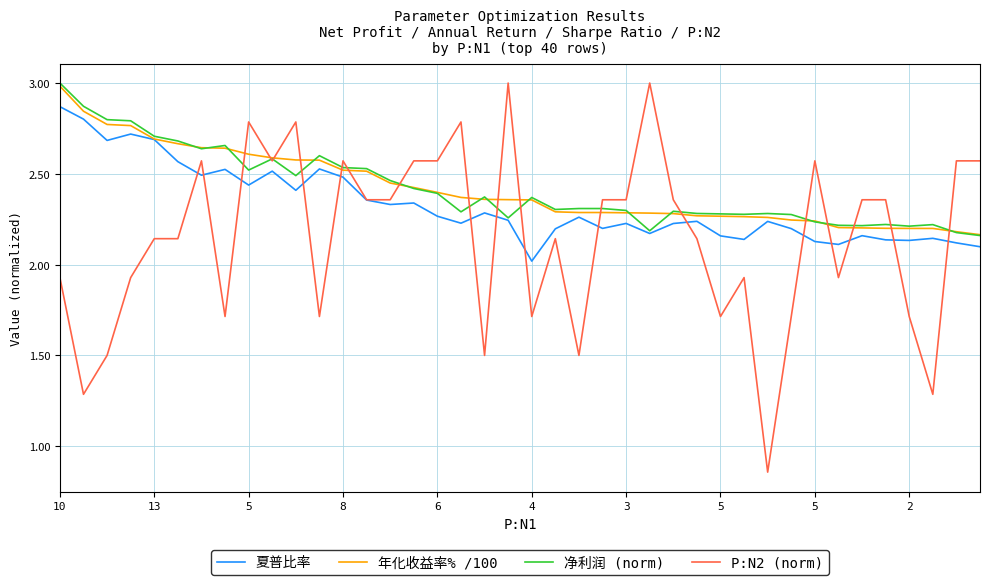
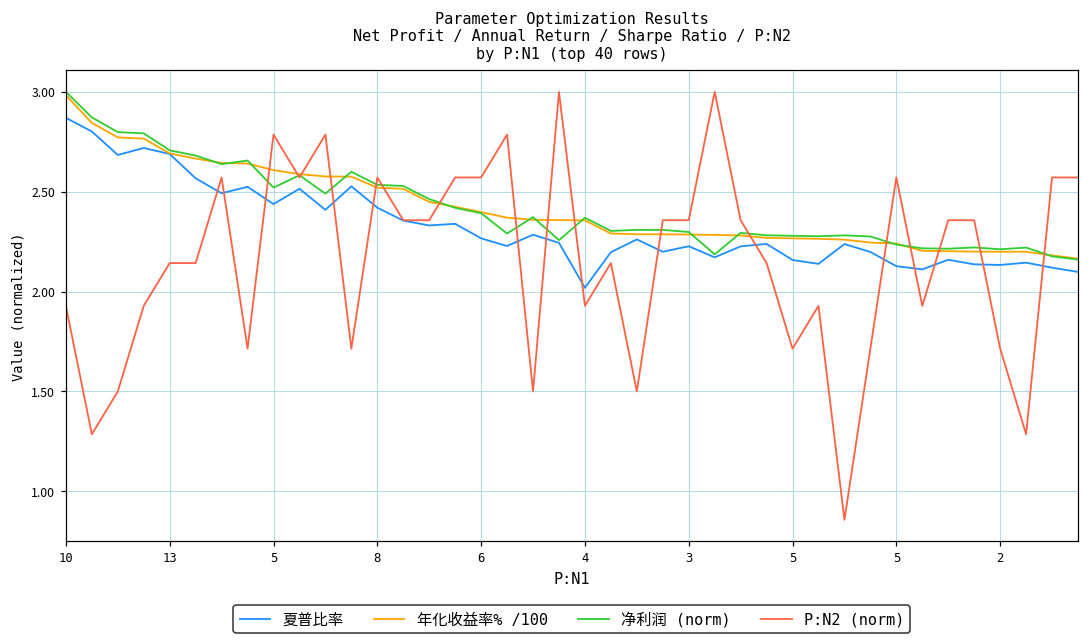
夏普比率, 8: 2.48 -> 2.42
P:N2 (norm), 4: 1.71 -> 1.93
